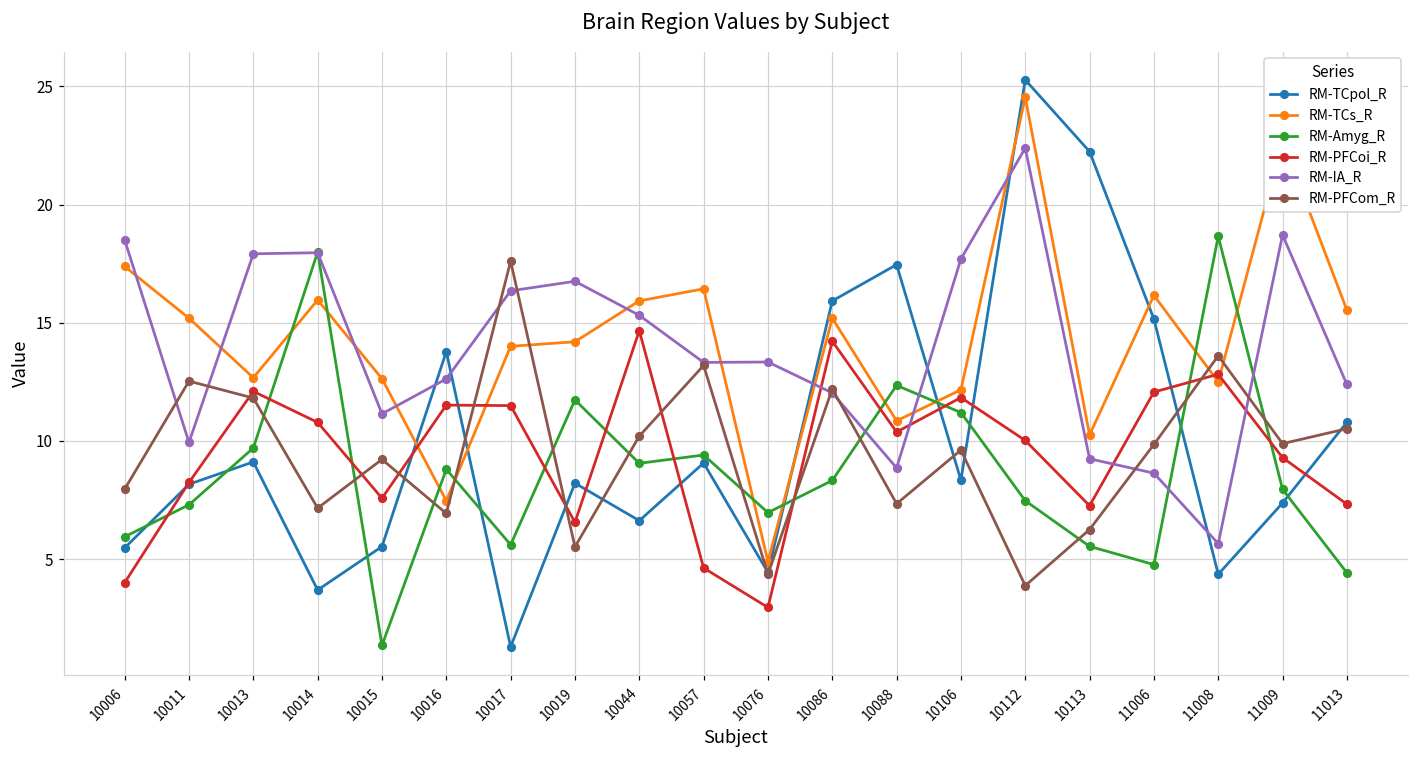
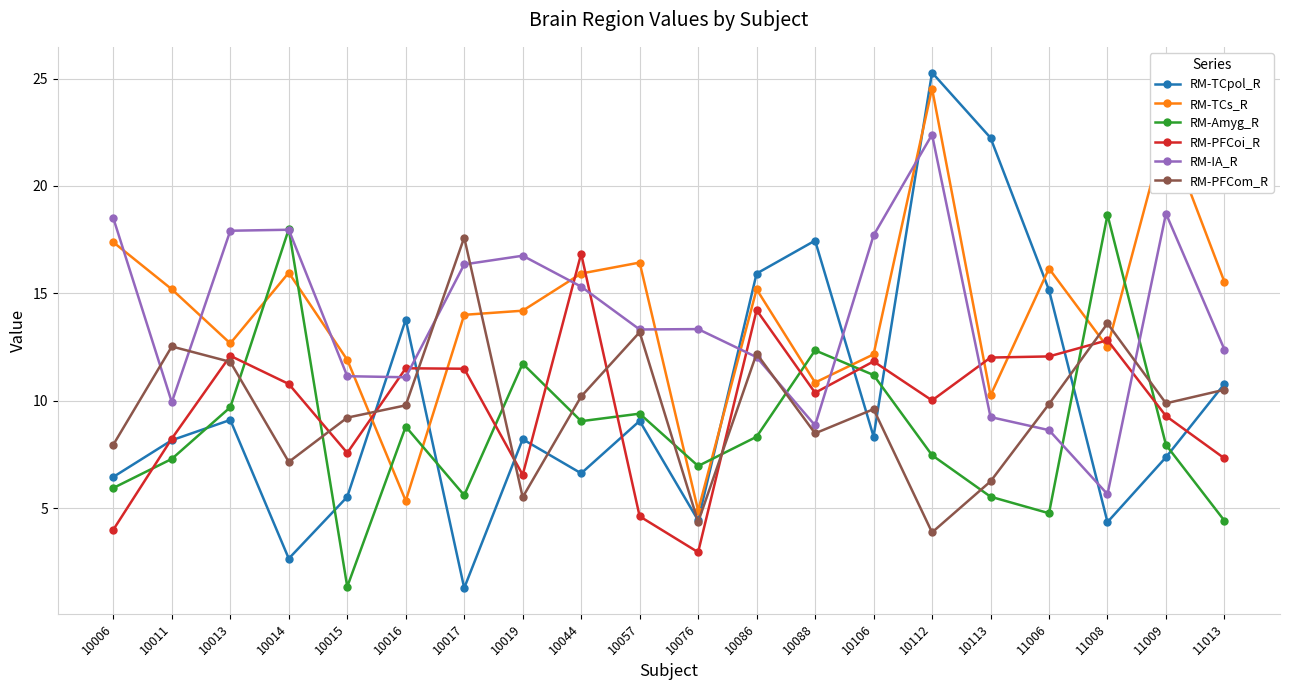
RM-TCpol_R, 10006: 5.5 -> 6.5
RM-TCpol_R, 10014: 3.7 -> 2.7
RM-TCs_R, 10015: 12.6 -> 11.9
RM-TCs_R, 10016: 7.5 -> 5.3
RM-IA_R, 10016: 12.6 -> 11.1
RM-PFCom_R, 10016: 6.9 -> 9.8
RM-PFCoi_R, 10044: 14.7 -> 16.8
RM-PFCom_R, 10088: 7.3 -> 8.5
RM-PFCoi_R, 10113: 7.3 -> 12.0
